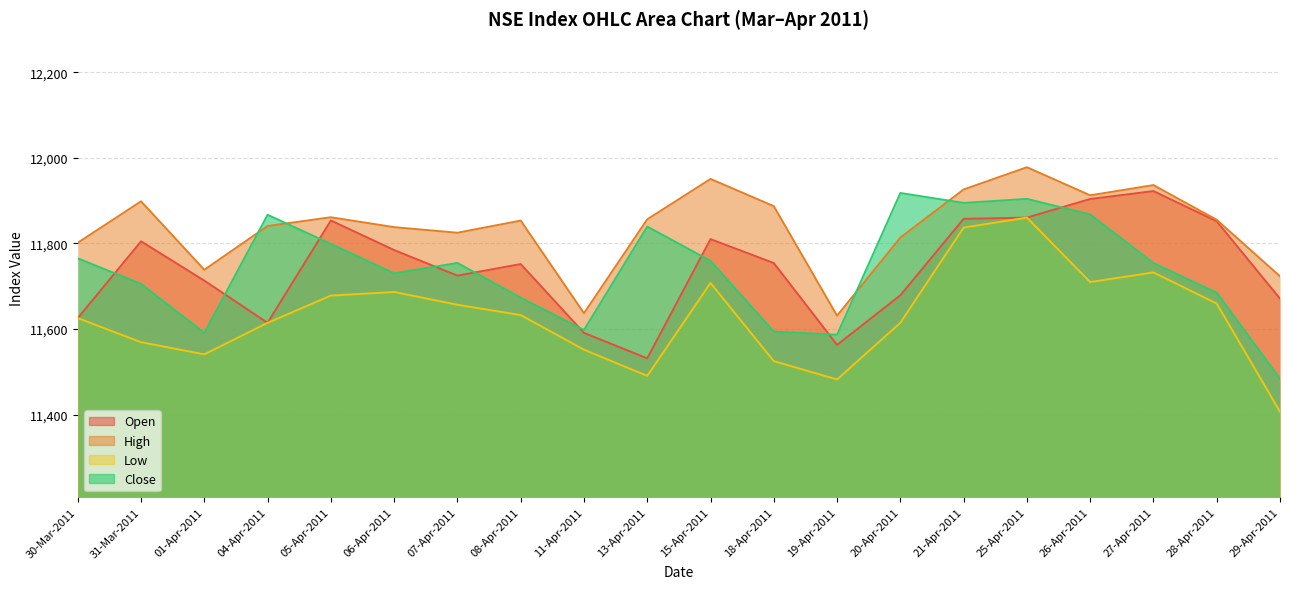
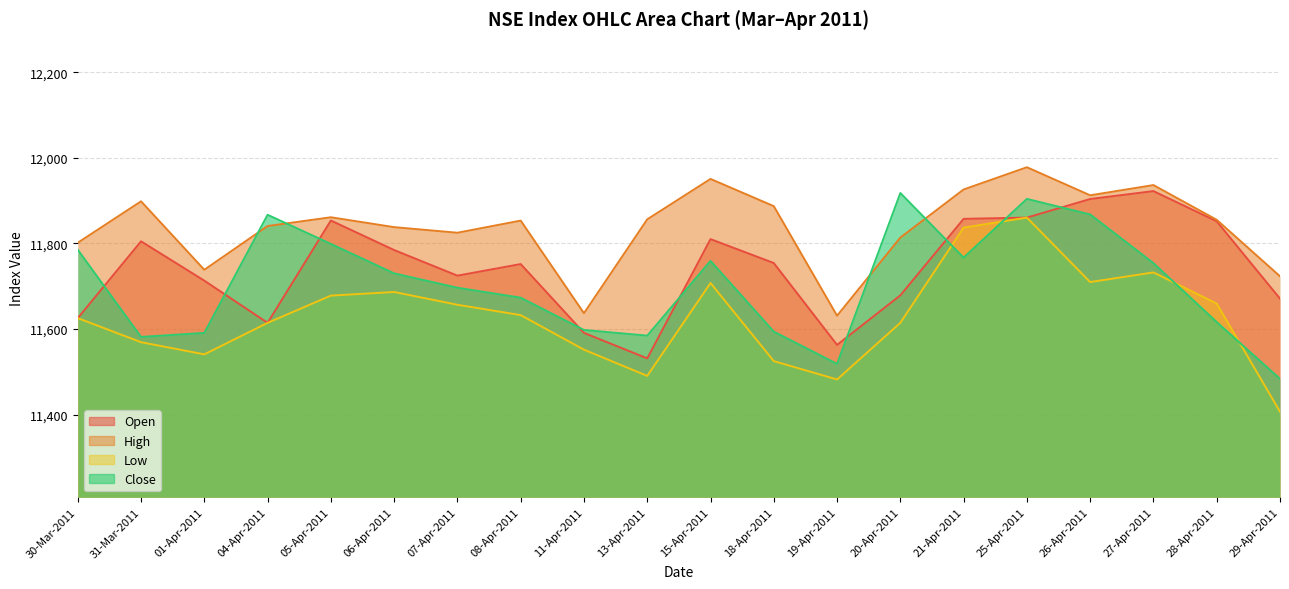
Close, 30-Mar-2011: 11,770 -> 11,790
Close, 31-Mar-2011: 11,710 -> 11,580
Close, 07-Apr-2011: 11,750 -> 11,700
Close, 13-Apr-2011: 11,840 -> 11,580
Close, 19-Apr-2011: 11,590 -> 11,520
Close, 21-Apr-2011: 11,890 -> 11,770
Close, 28-Apr-2011: 11,680 -> 11,620
